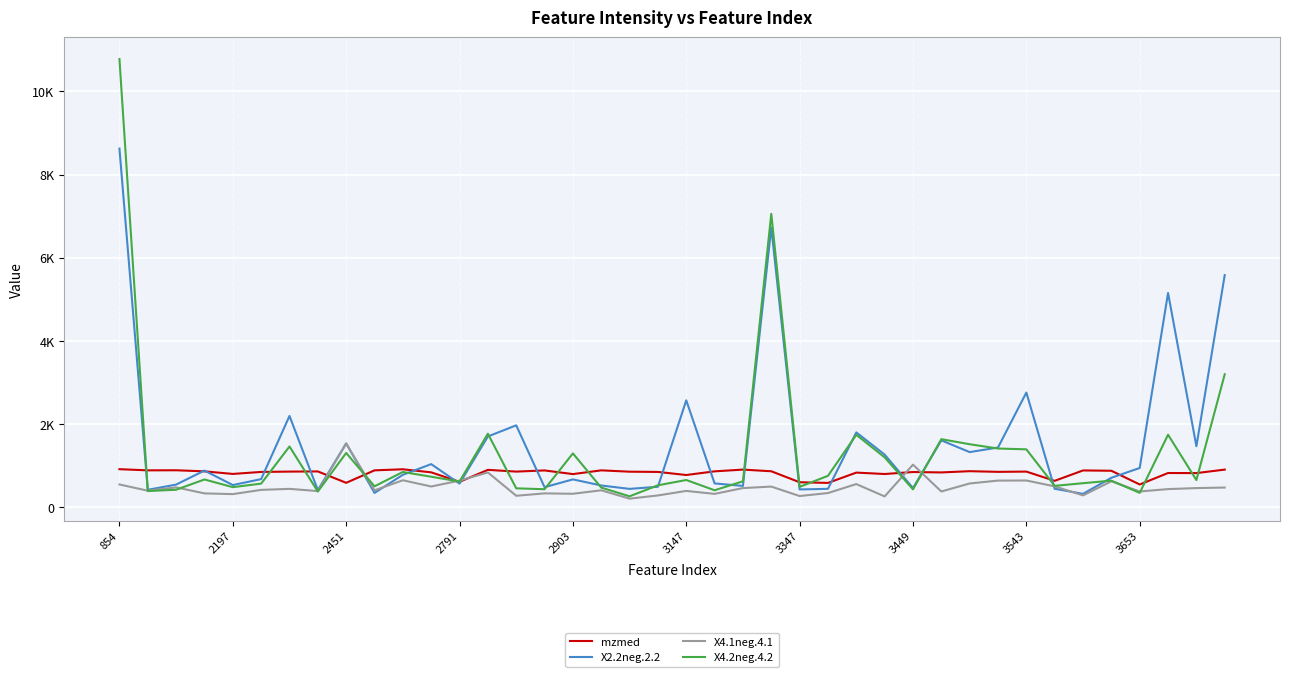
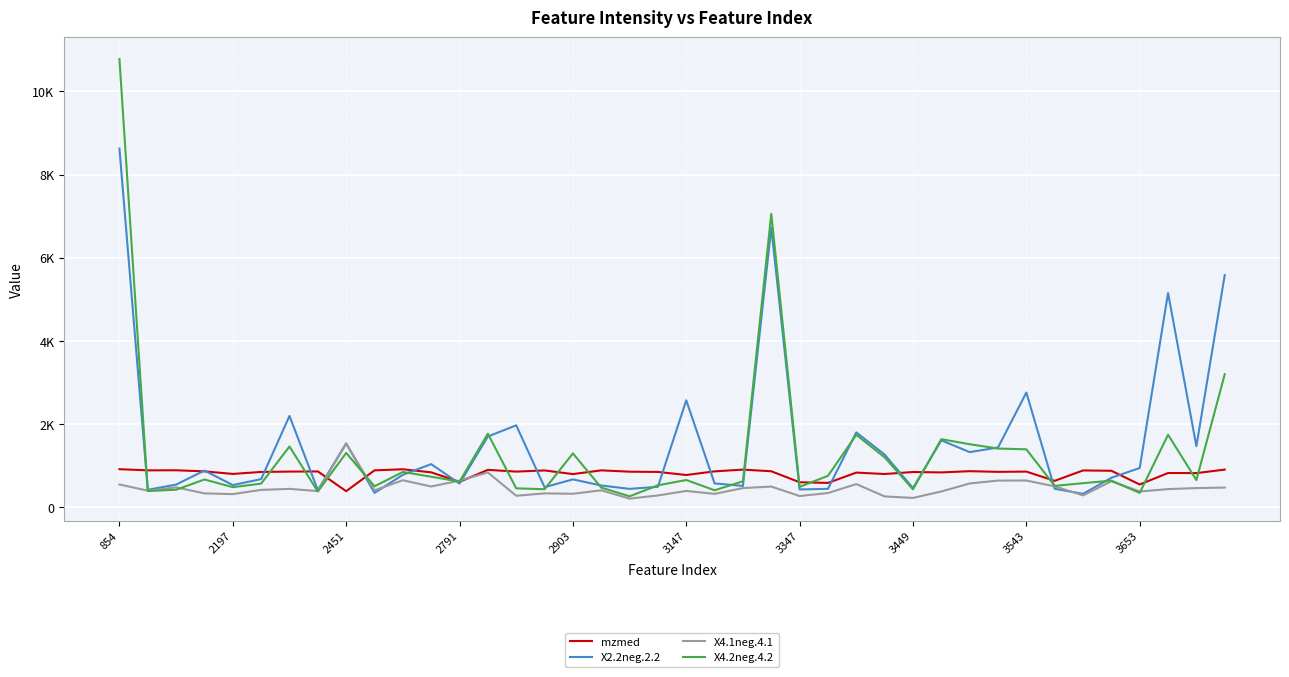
mzmed, 2451: 600 -> 400
X4.1neg.4.1, 3449: 1000 -> 200
